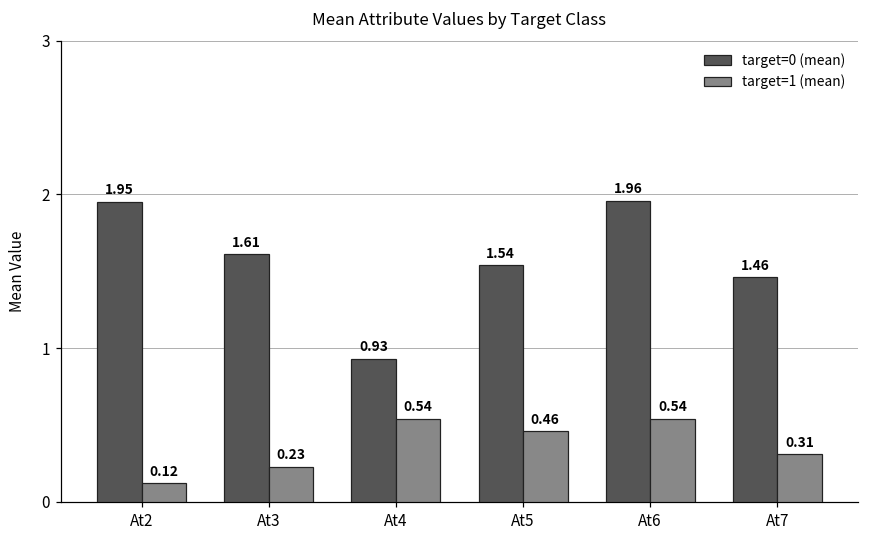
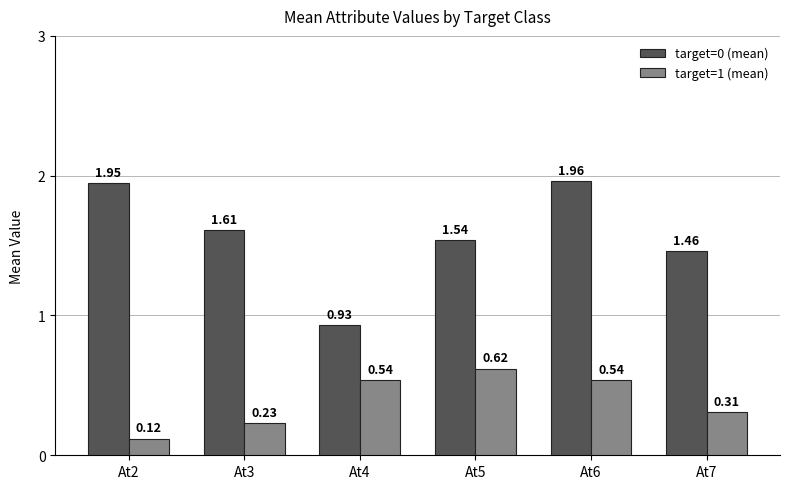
target=1 (mean), At5: 0.46 -> 0.62
